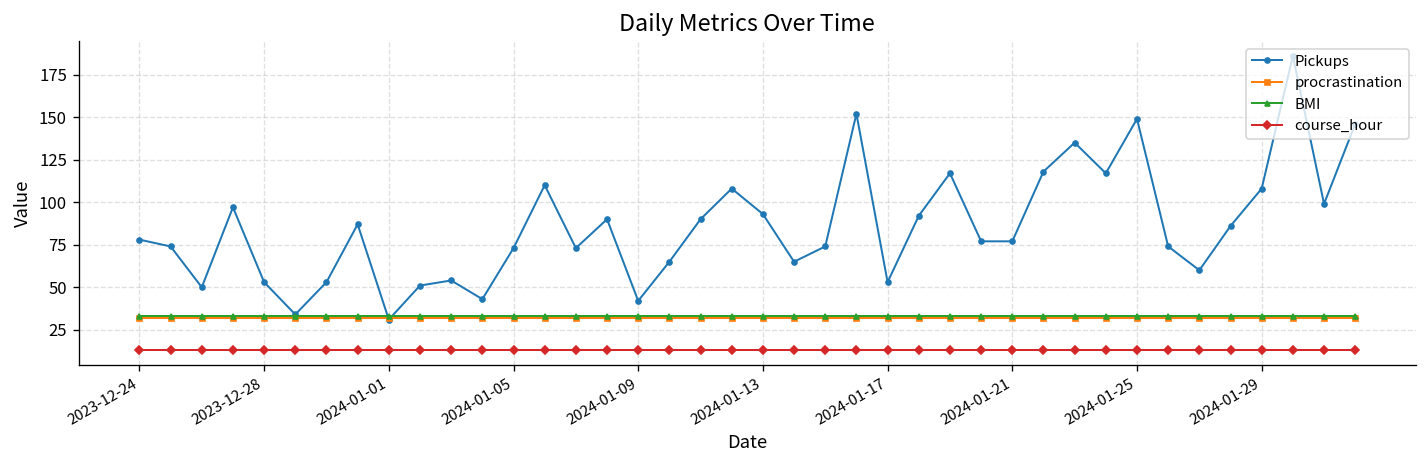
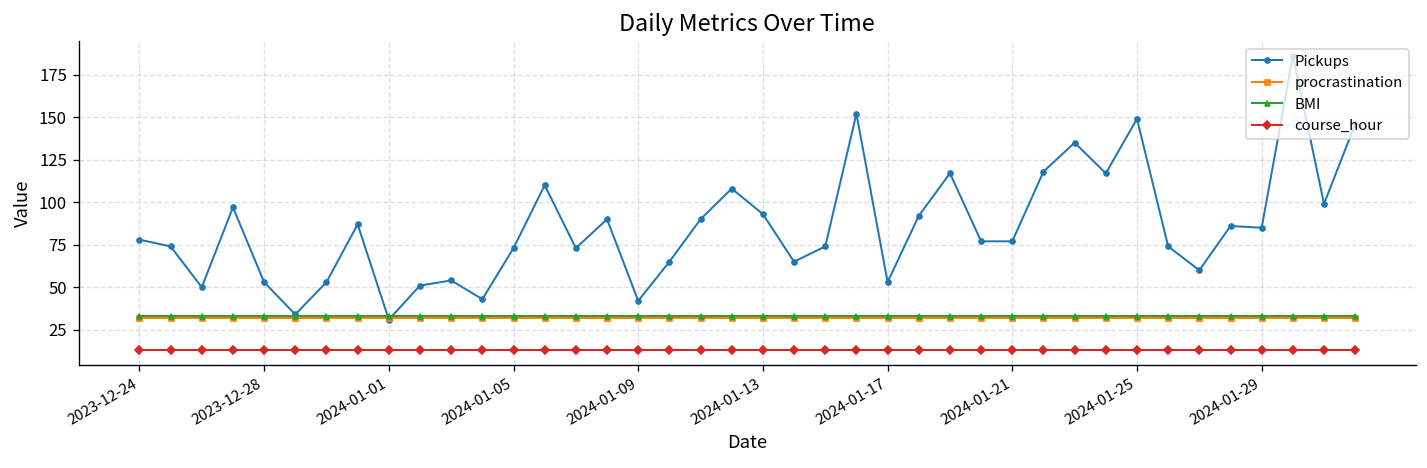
Pickups, 2024-01-29: 108 -> 85
